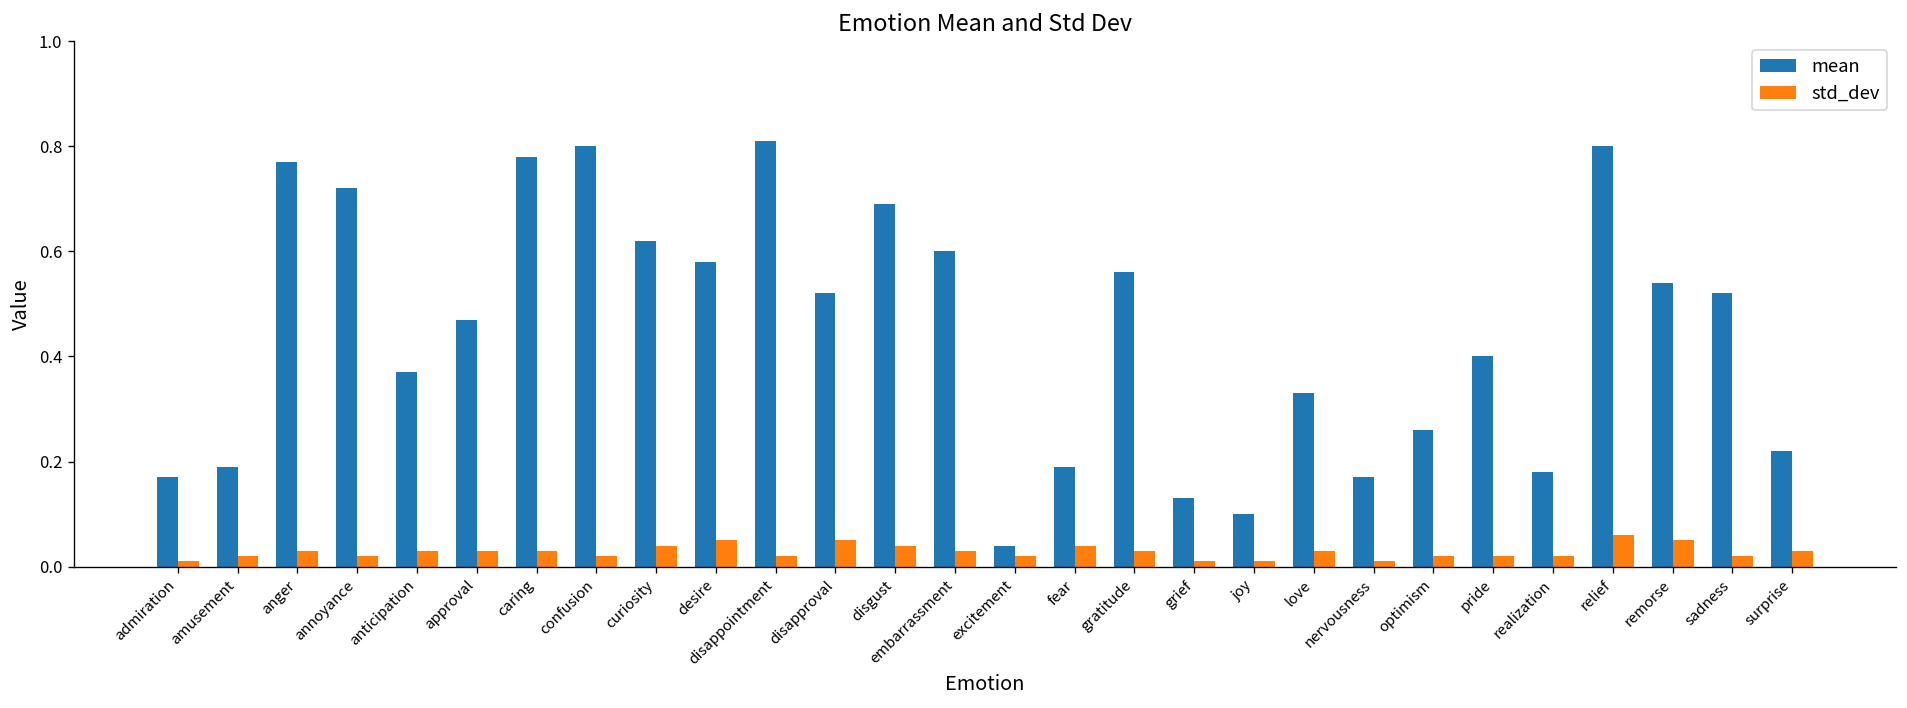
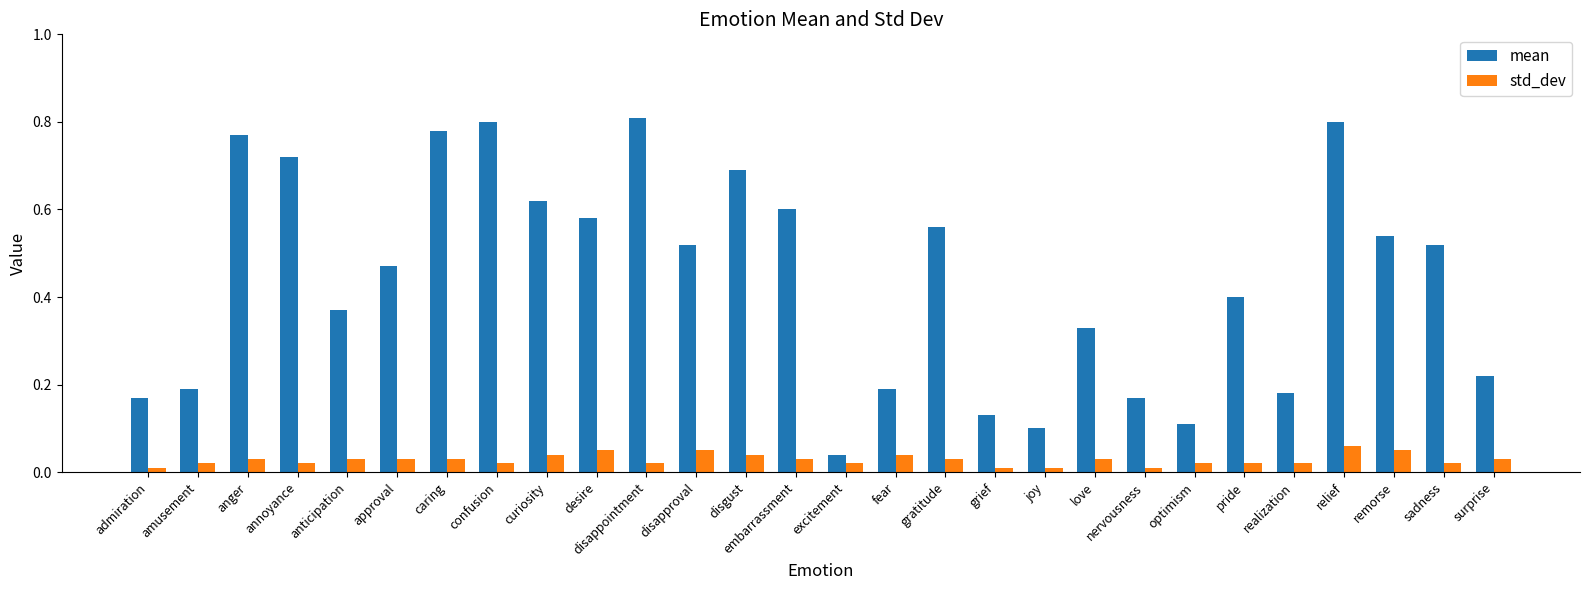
mean, optimism: 0.26 -> 0.11
